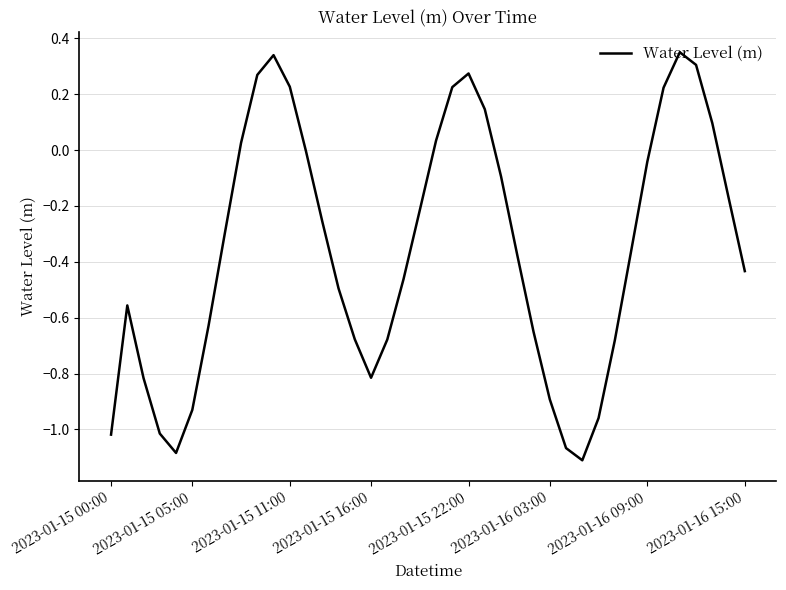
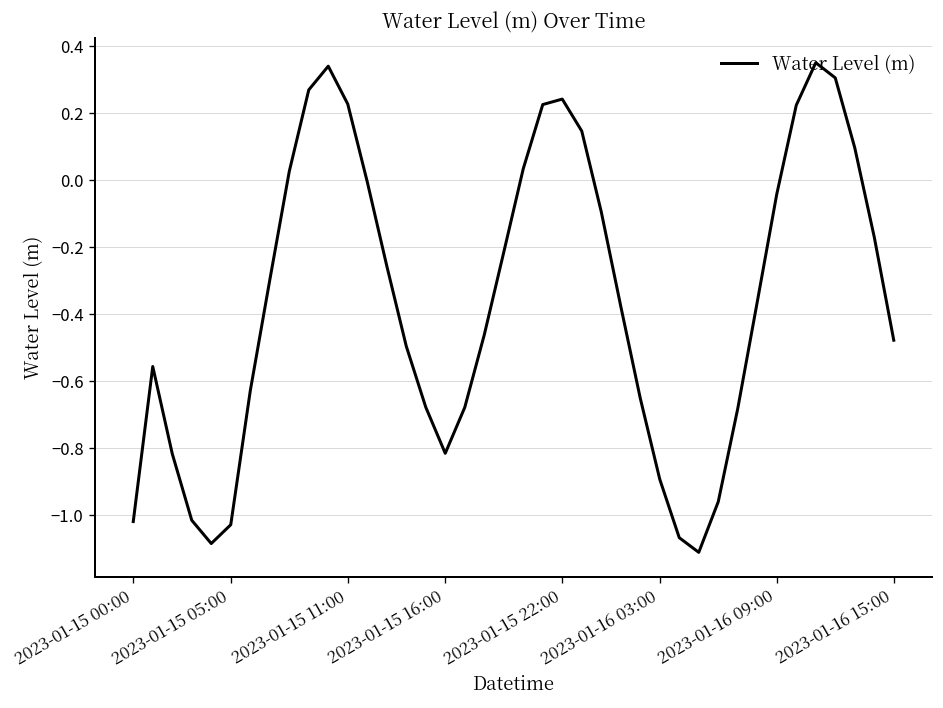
2023-01-15 05:00: -0.93 -> -1.03
2023-01-15 22:00: 0.27 -> 0.24
2023-01-16 15:00: -0.43 -> -0.48
